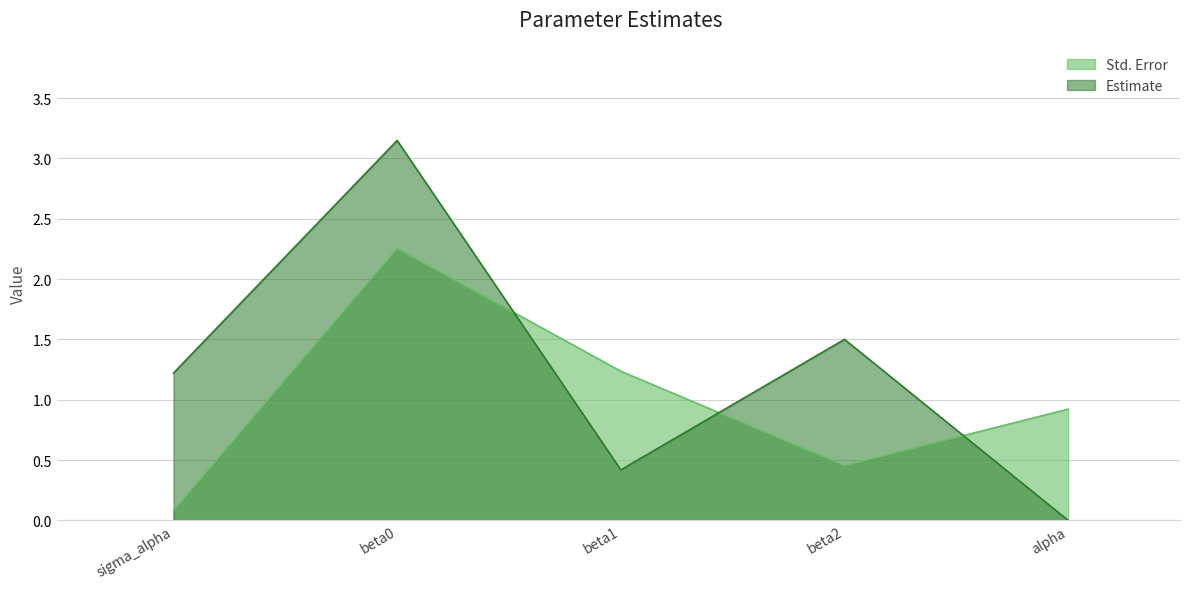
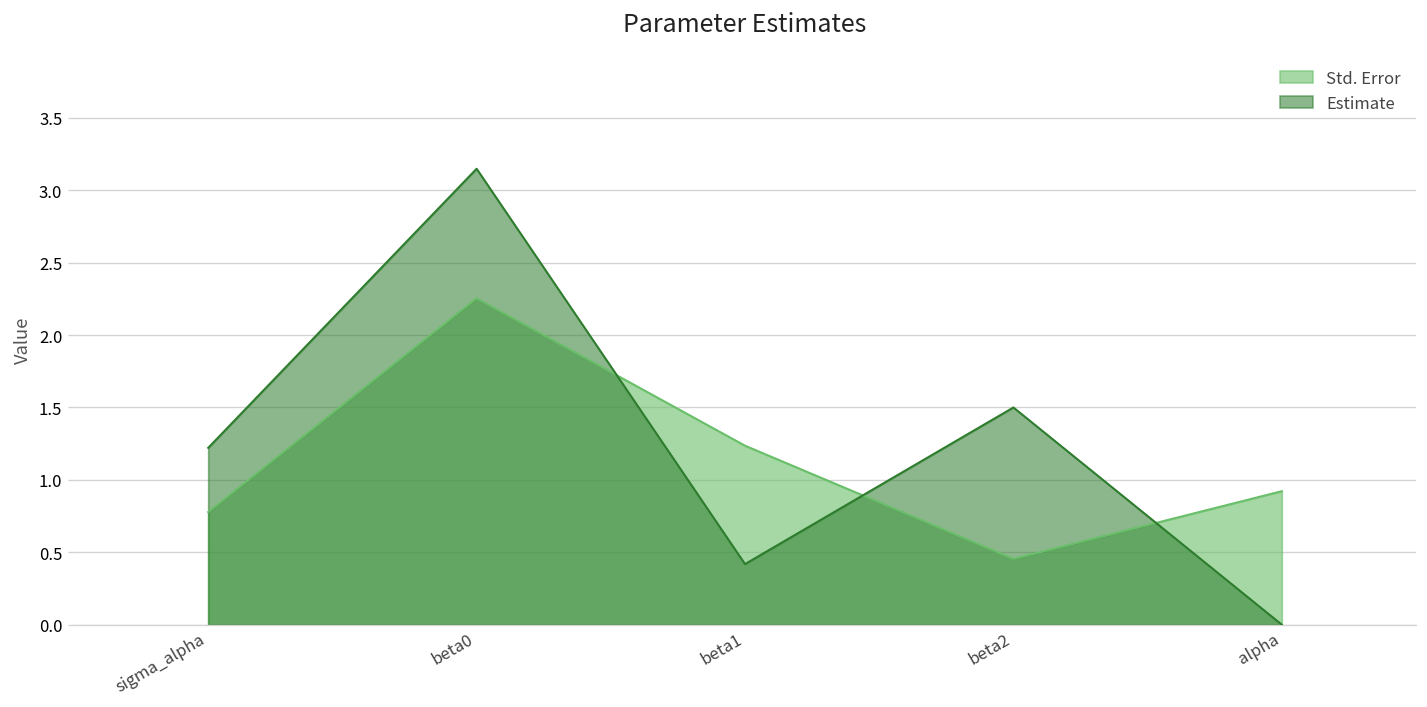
Std. Error, sigma_alpha: 0.08 -> 0.78
